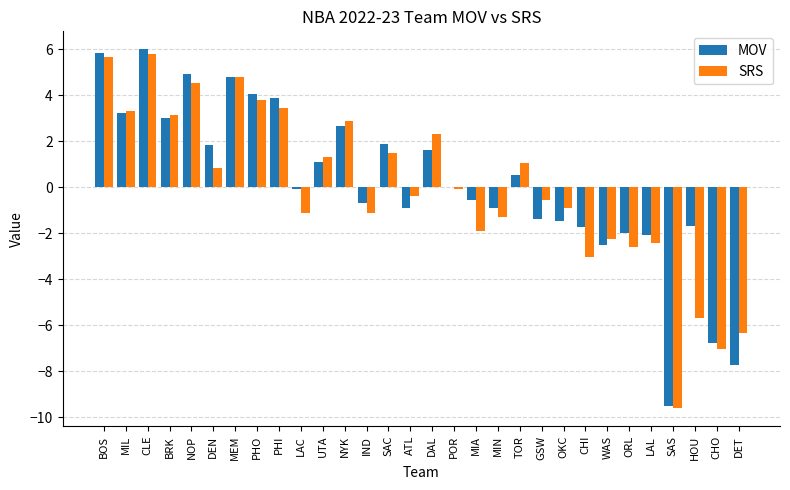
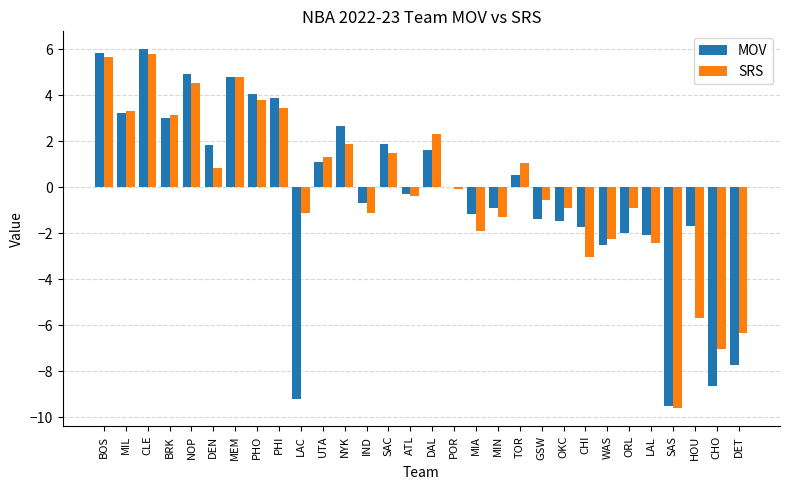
MOV, LAC: -0.1 -> -9.2
SRS, NYK: 2.9 -> 1.9
MOV, ATL: -0.9 -> -0.3
MOV, MIA: -0.6 -> -1.2
SRS, ORL: -2.6 -> -0.9
MOV, CHO: -6.8 -> -8.6
